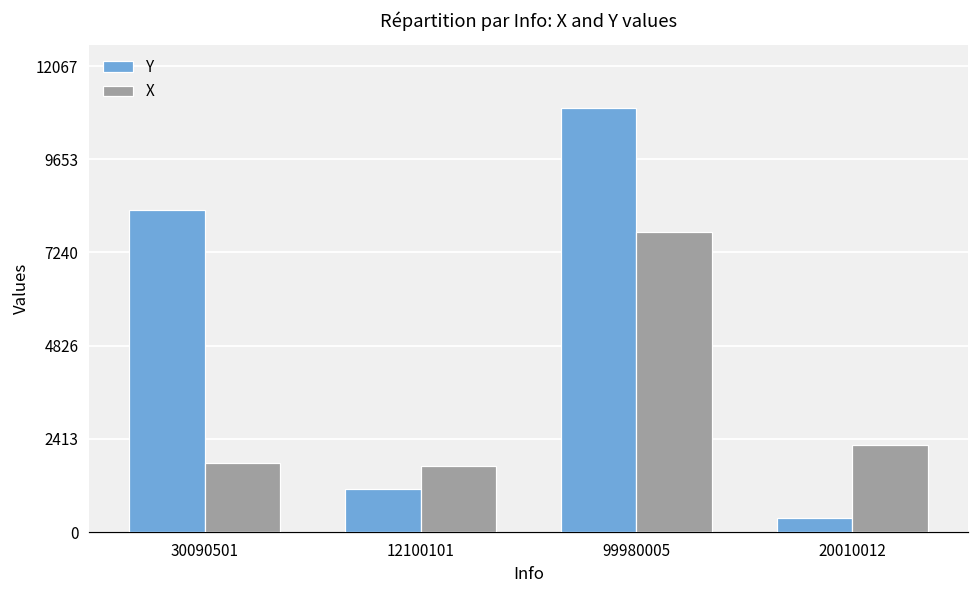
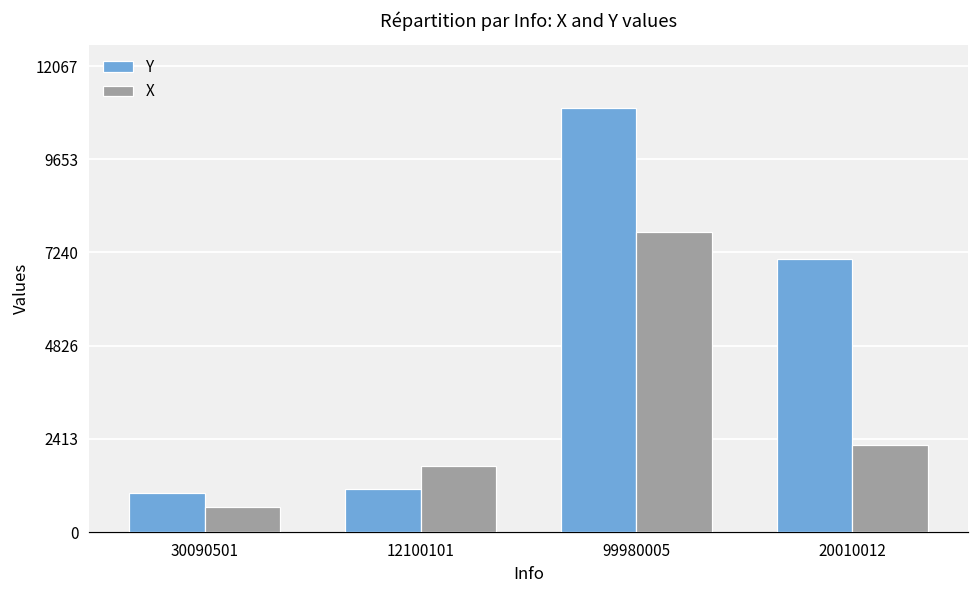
Y, 30090501: 8300 -> 1000
X, 30090501: 1800 -> 600
Y, 20010012: 400 -> 7100
